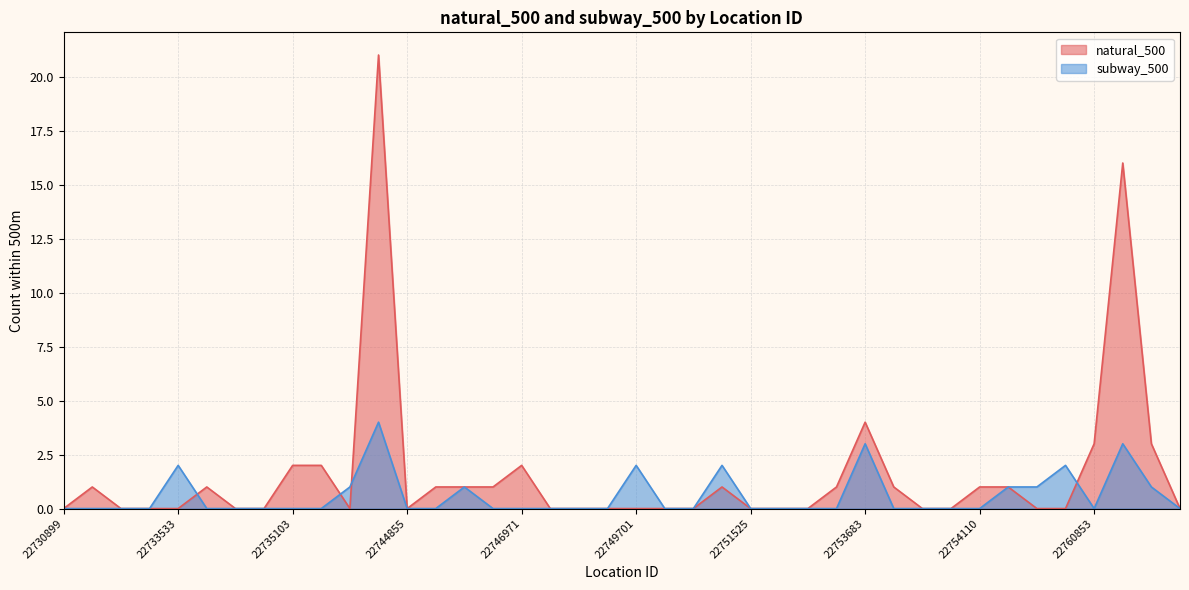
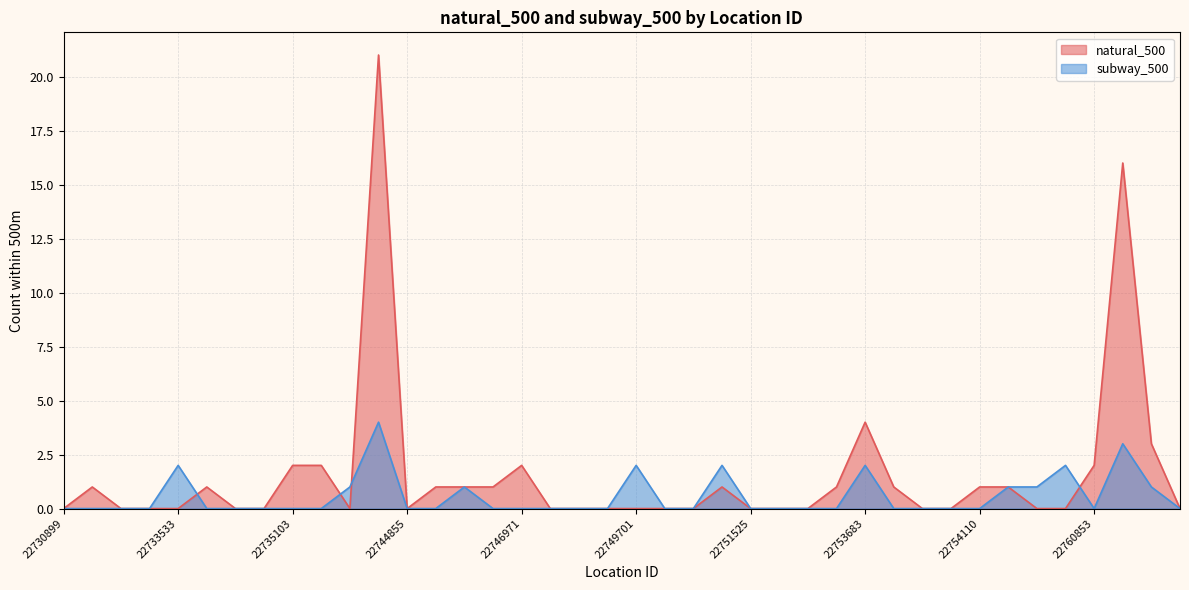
subway_500, 22753683: 3 -> 2
natural_500, 22760853: 3 -> 2
